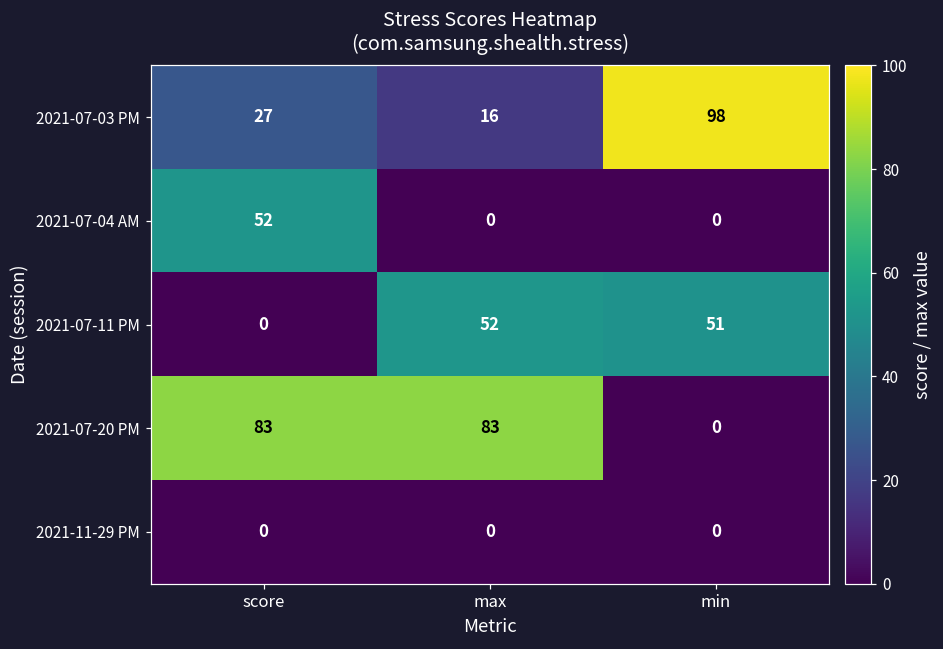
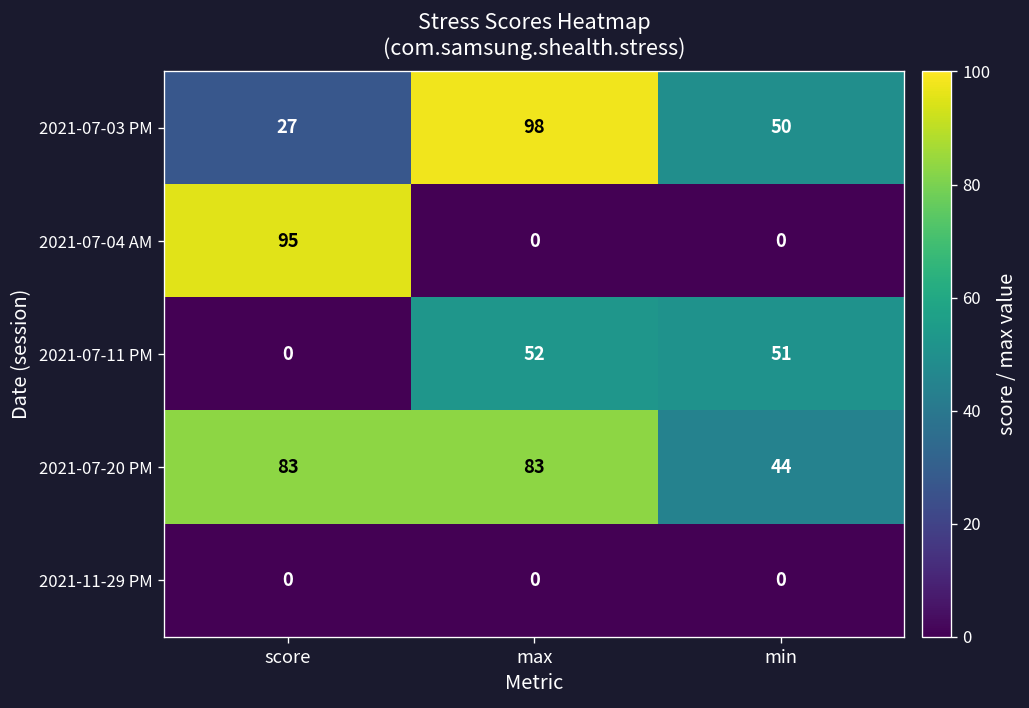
2021-07-03 PM, max: 16 -> 98
2021-07-03 PM, min: 98 -> 50
2021-07-04 AM, score: 52 -> 95
2021-07-20 PM, min: 0 -> 44
